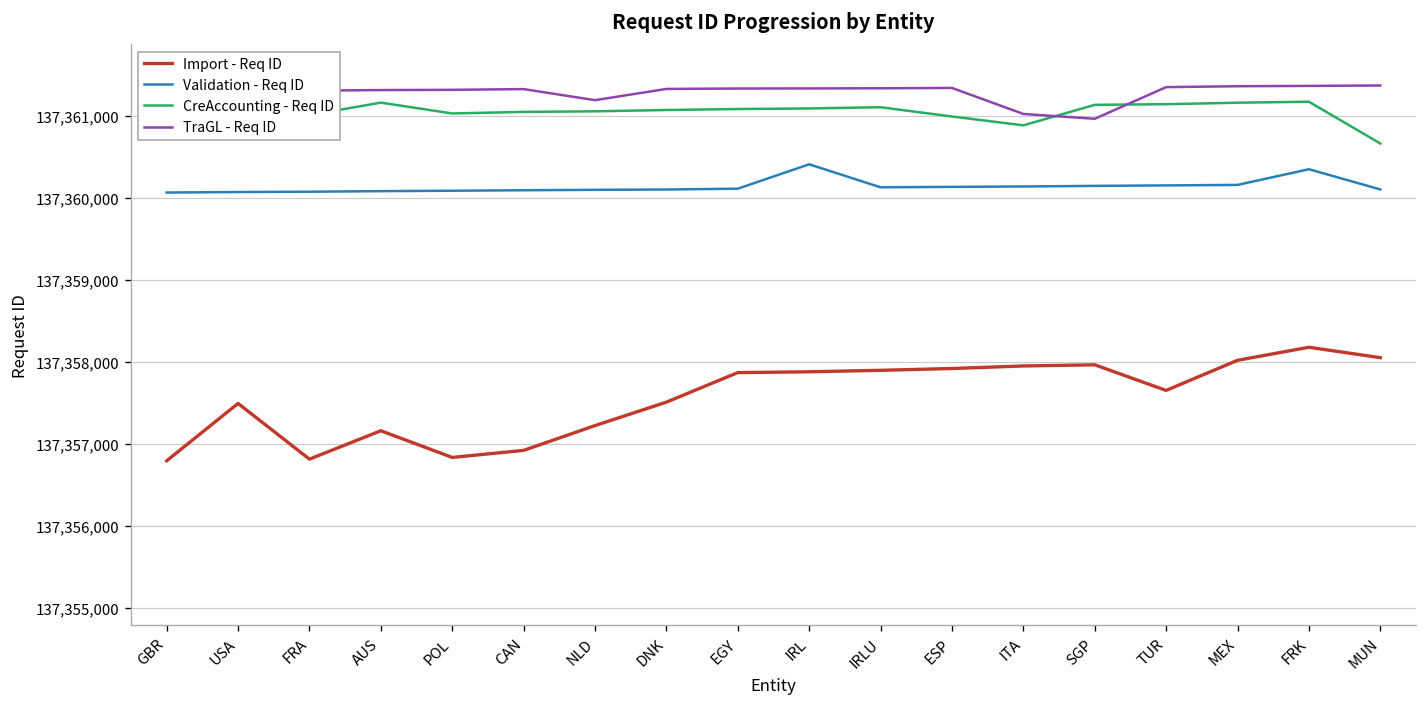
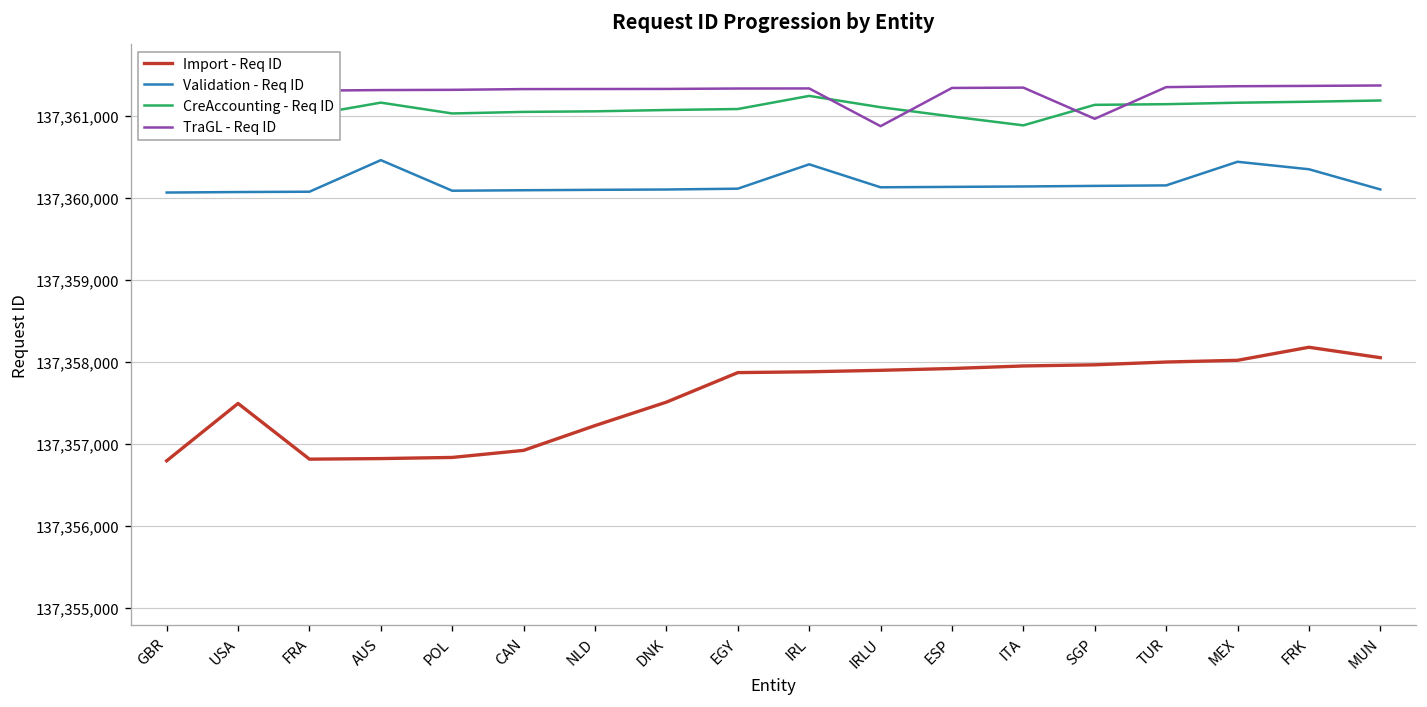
Import - Req ID, AUS: 137,357,200 -> 137,356,800
Validation - Req ID, AUS: 137,360,100 -> 137,360,500
TraGL - Req ID, NLD: 137,361,200 -> 137,361,300
CreAccounting - Req ID, IRL: 137,361,100 -> 137,361,200
TraGL - Req ID, IRLU: 137,361,300 -> 137,360,900
TraGL - Req ID, ITA: 137,361,000 -> 137,361,300
Import - Req ID, TUR: 137,357,700 -> 137,358,000
Validation - Req ID, MEX: 137,360,200 -> 137,360,400
CreAccounting - Req ID, MUN: 137,360,700 -> 137,361,200
